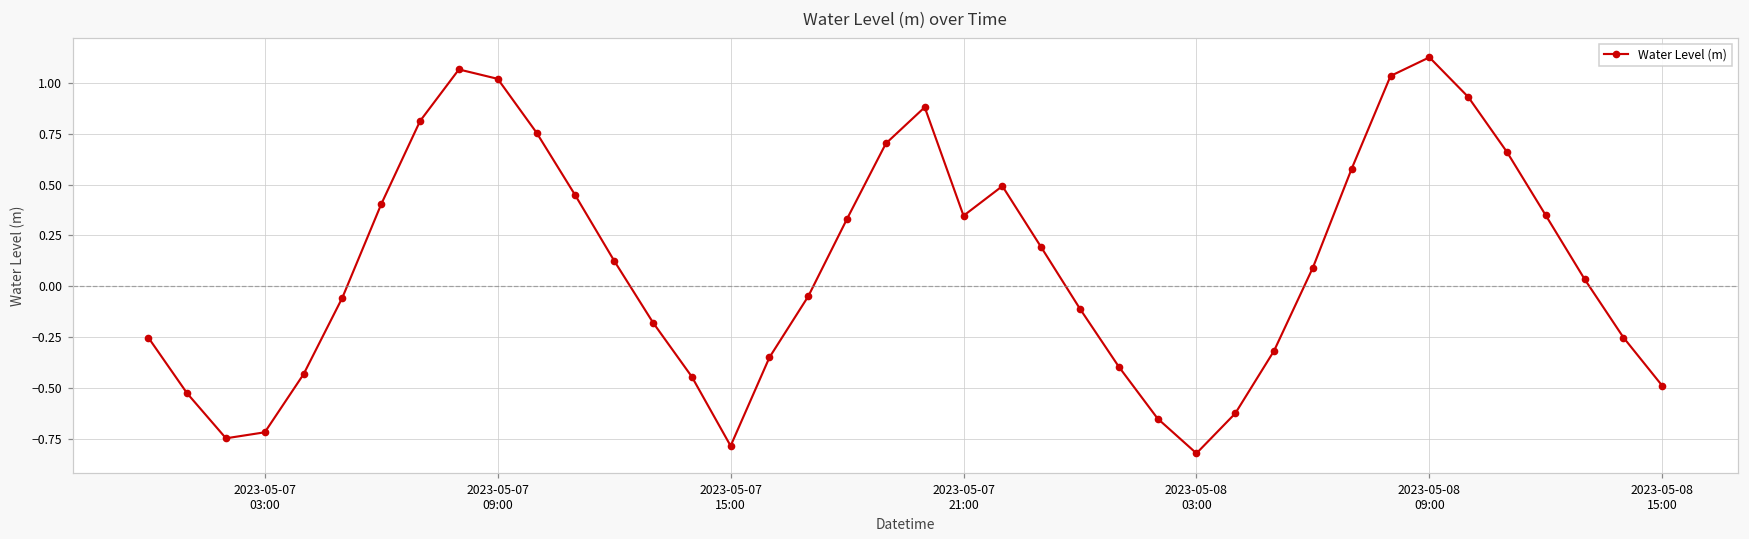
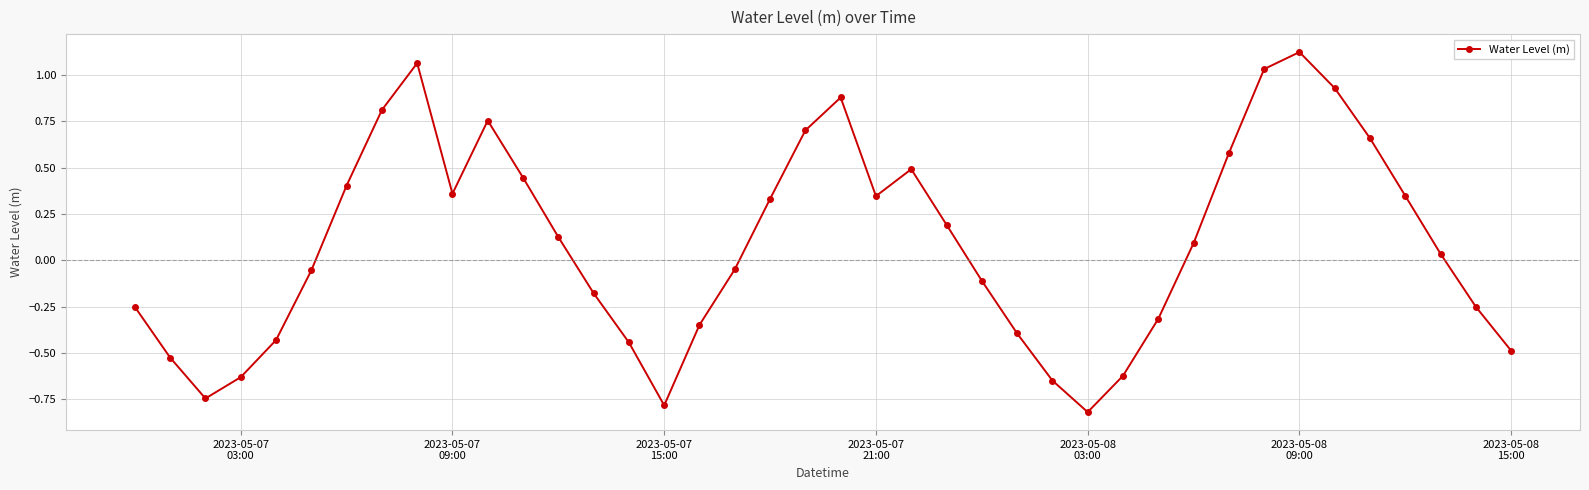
2023-05-07 03:00: -0.72 -> -0.63
2023-05-07 09:00: 1.02 -> 0.36
